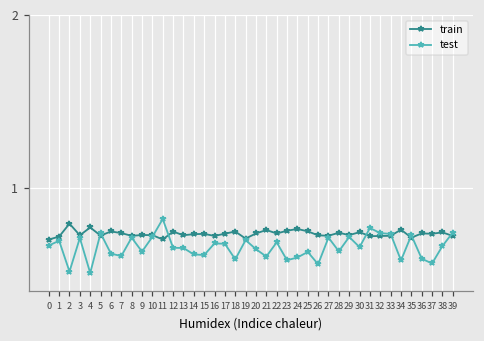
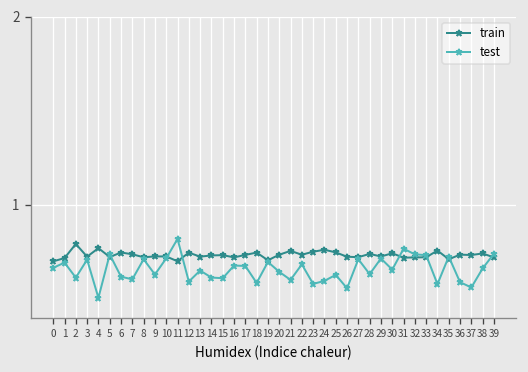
test, 2: 0.51 -> 0.61
test, 12: 0.65 -> 0.59
